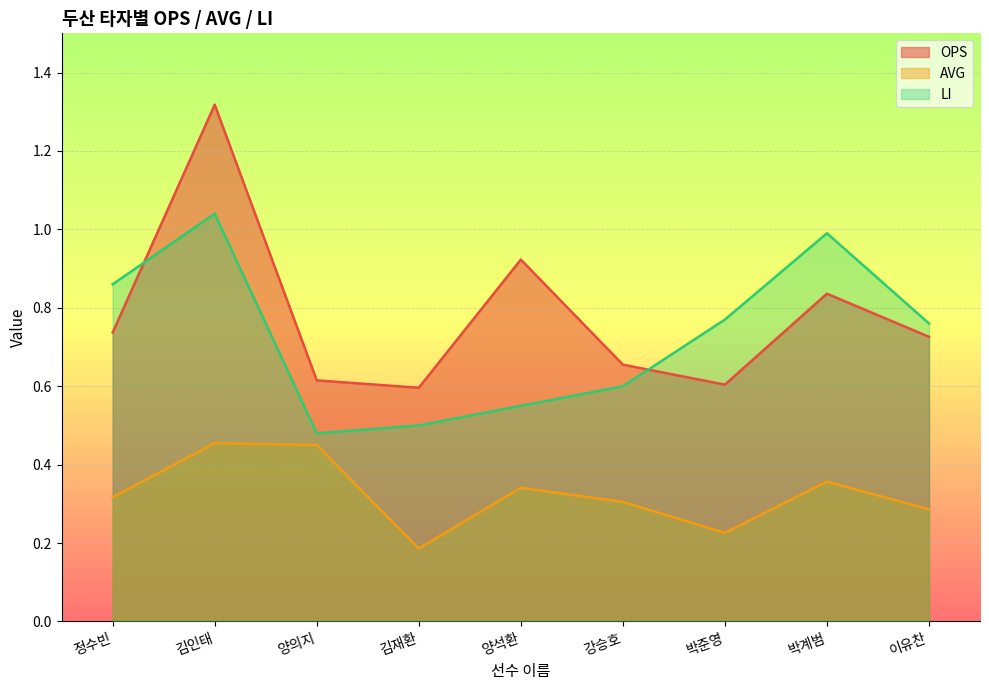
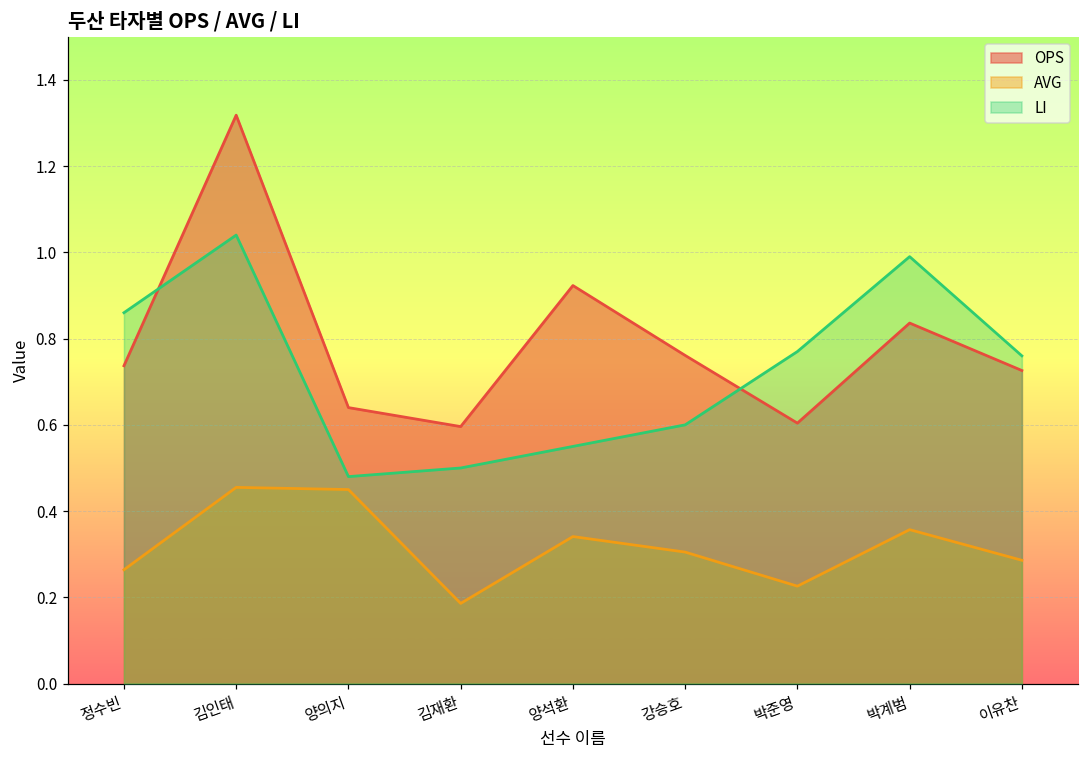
AVG, 정수빈: 0.32 -> 0.26
OPS, 양의지: 0.62 -> 0.64
OPS, 강승호: 0.66 -> 0.76
